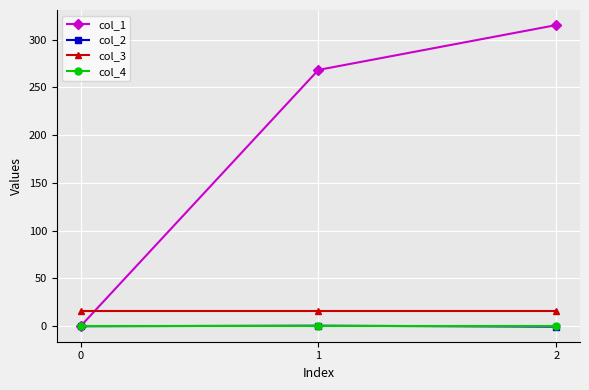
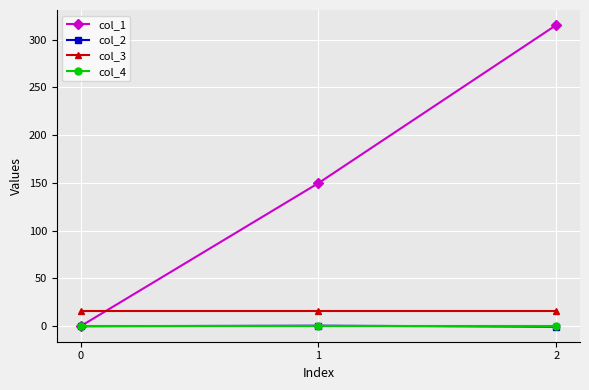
col_1, 1: 270 -> 150
